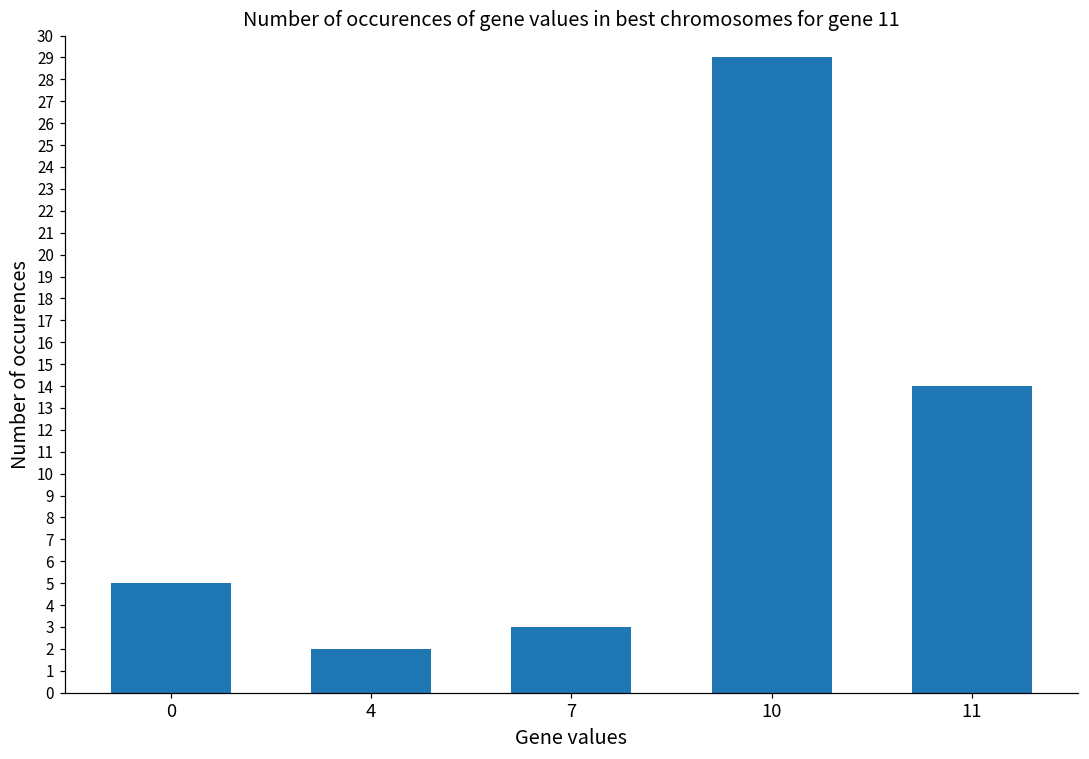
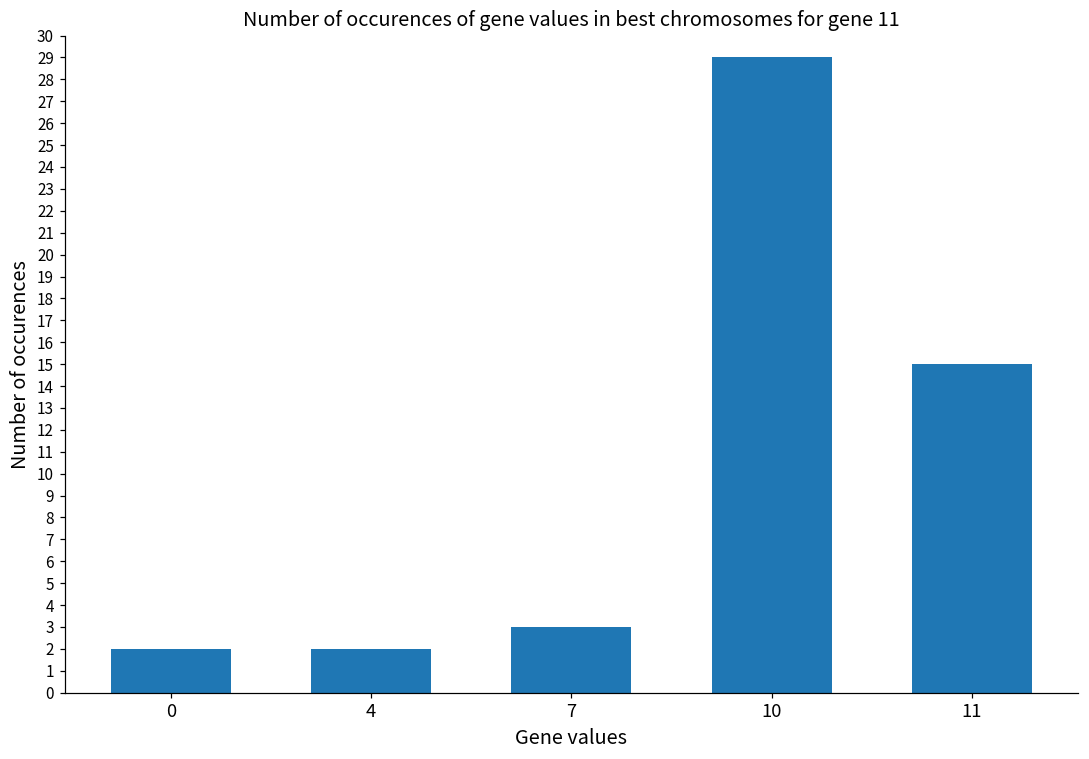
0: 5 -> 2
11: 14 -> 15
